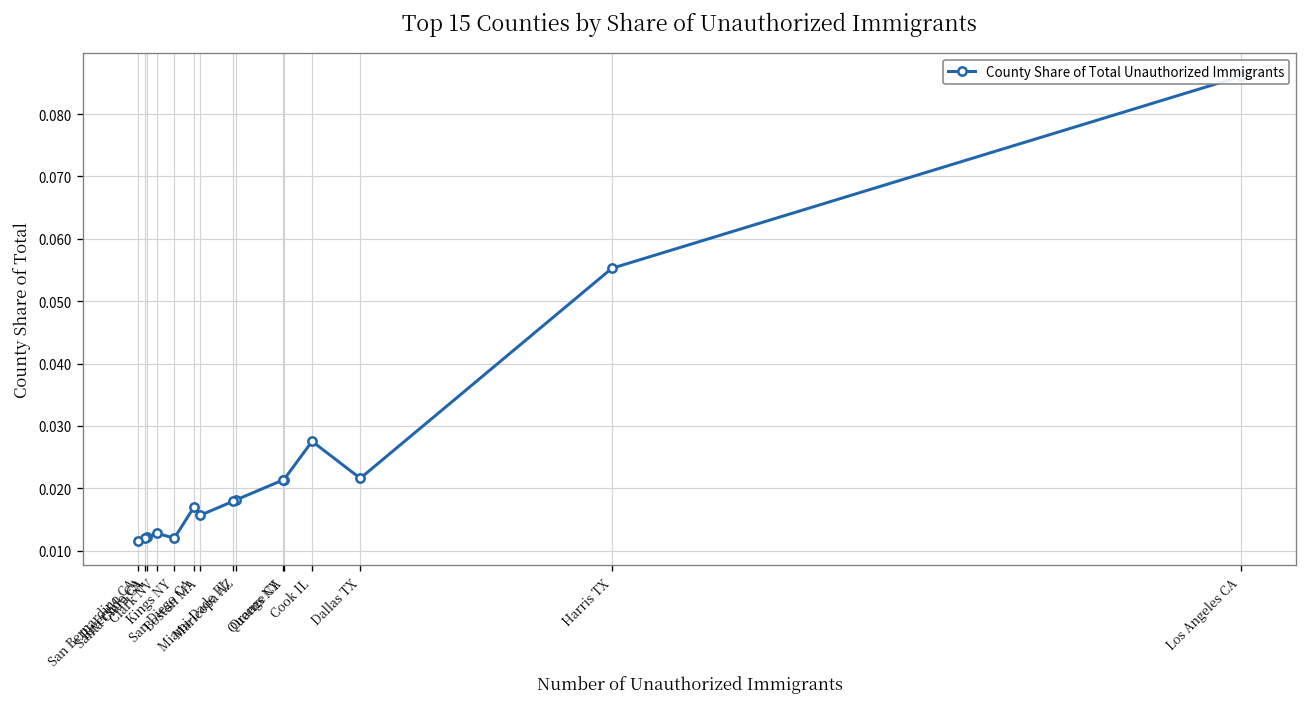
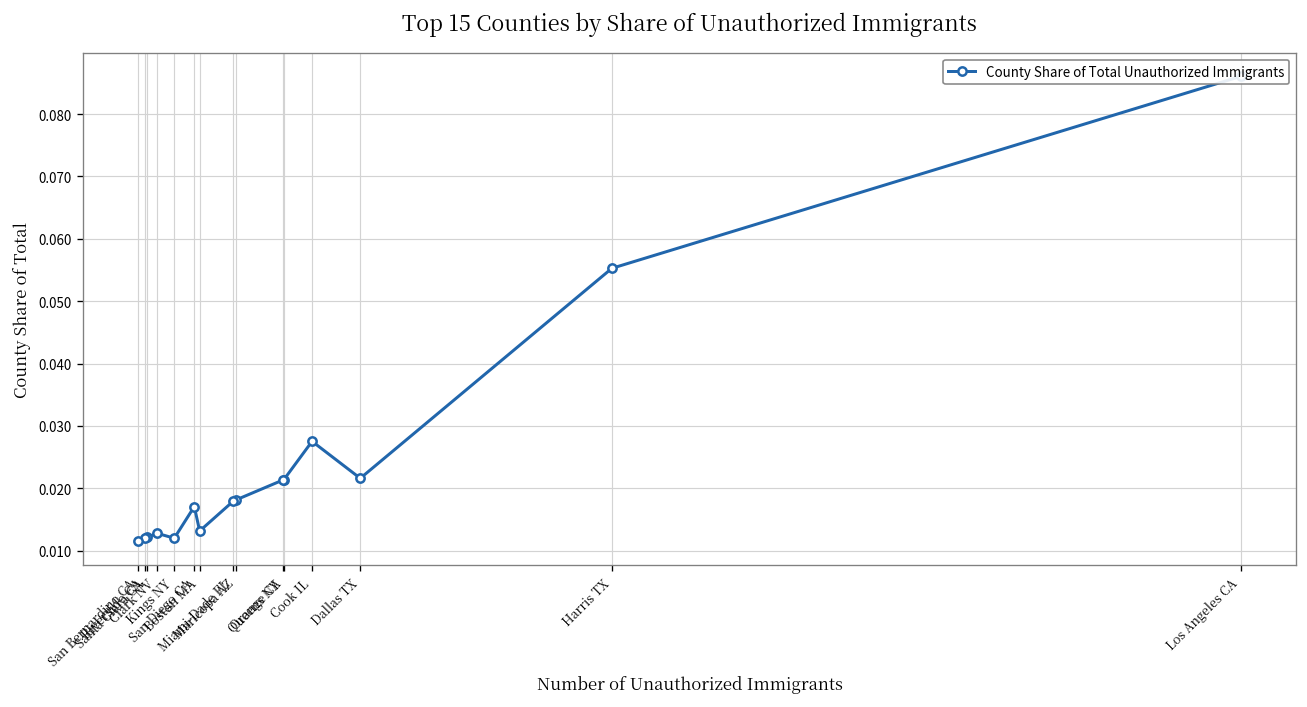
Boston MA: 0.016 -> 0.013
